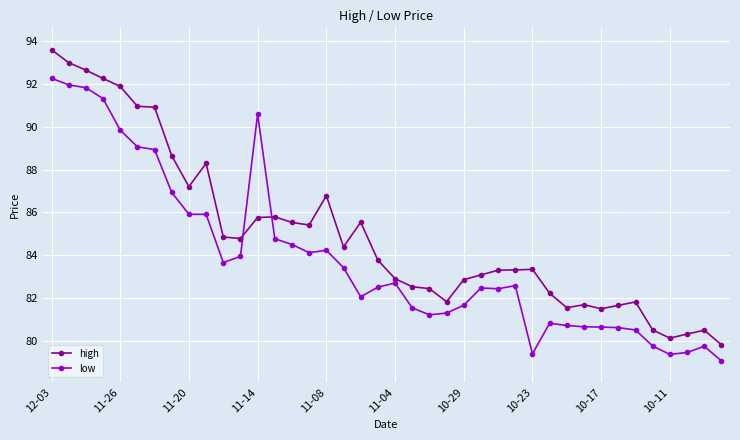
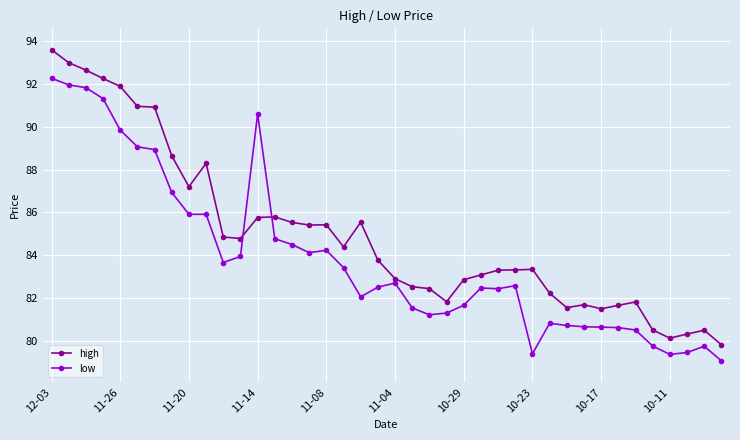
high, 11-08: 86.8 -> 85.4
